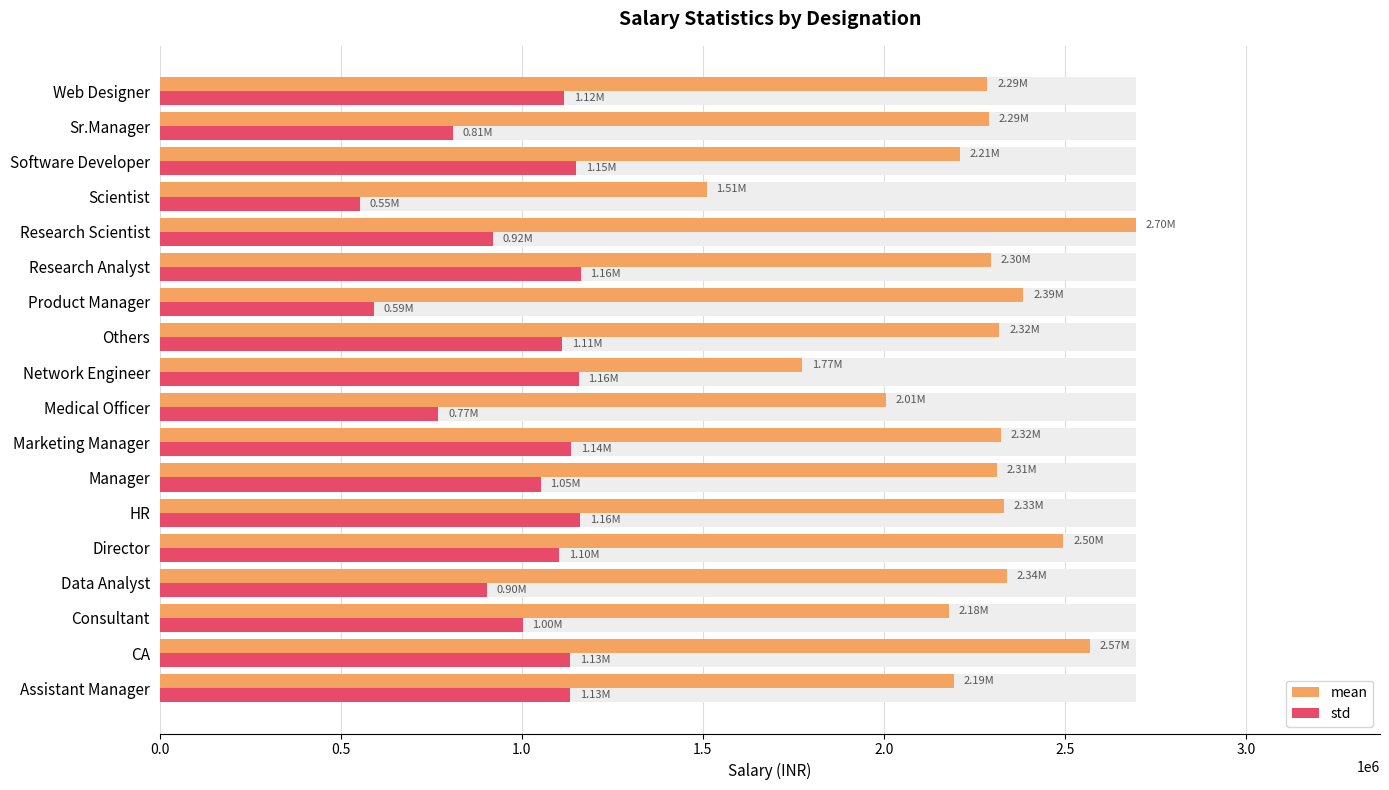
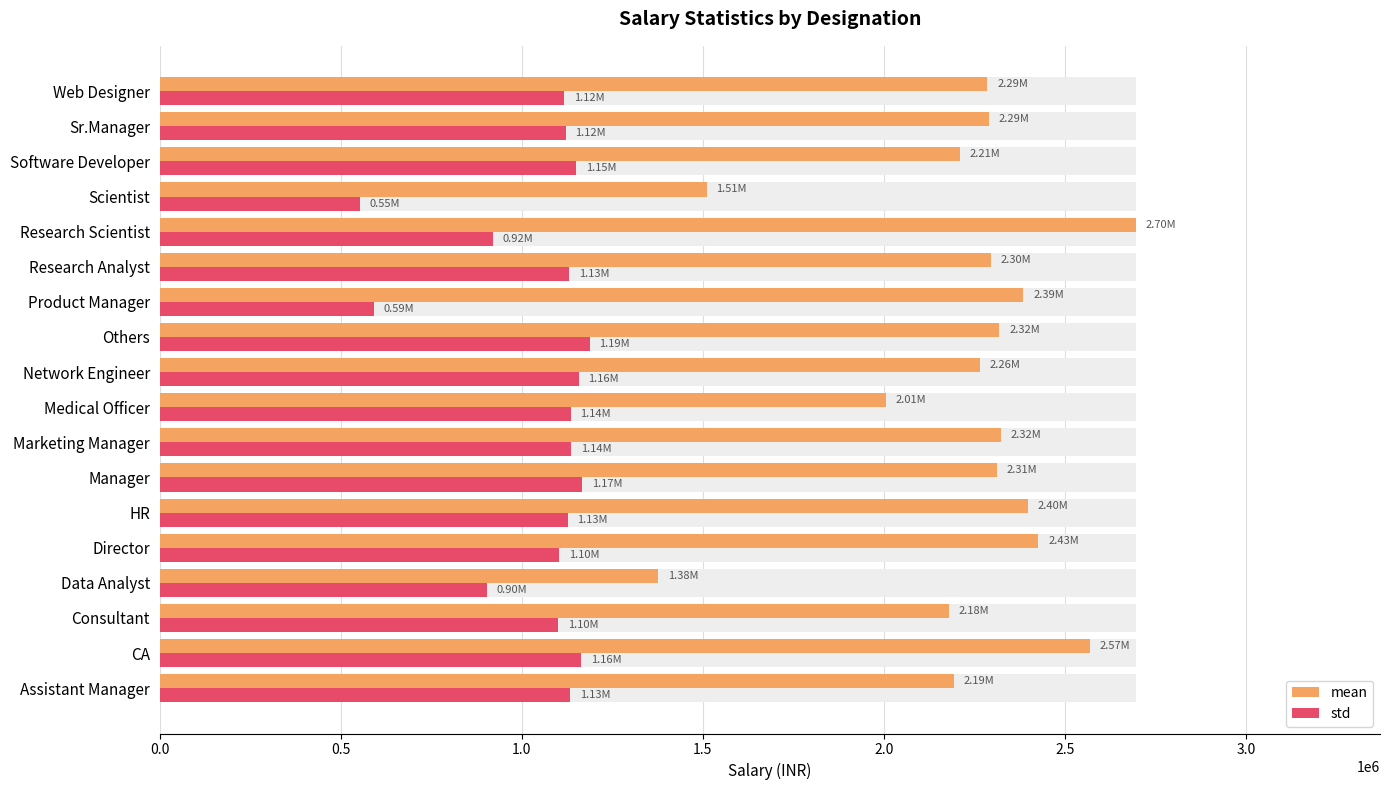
std, Sr.Manager: 0.81M -> 1.12M
std, Research Analyst: 1.16M -> 1.13M
std, Others: 1.11M -> 1.19M
mean, Network Engineer: 1.77M -> 2.26M
std, Medical Officer: 0.77M -> 1.14M
std, Manager: 1.05M -> 1.17M
mean, HR: 2.33M -> 2.40M
std, HR: 1.16M -> 1.13M
mean, Director: 2.50M -> 2.43M
mean, Data Analyst: 2.34M -> 1.38M
std, Consultant: 1.00M -> 1.10M
std, CA: 1.13M -> 1.16M
